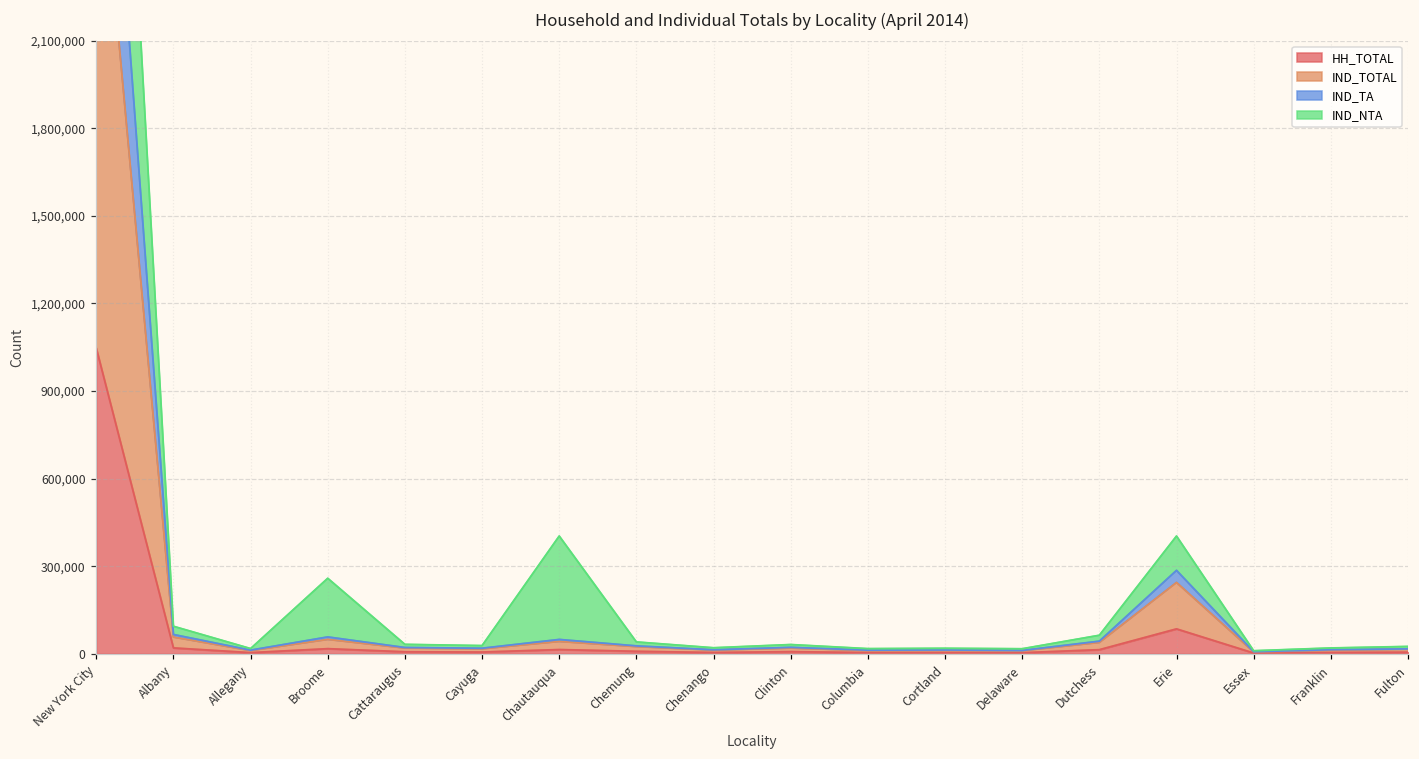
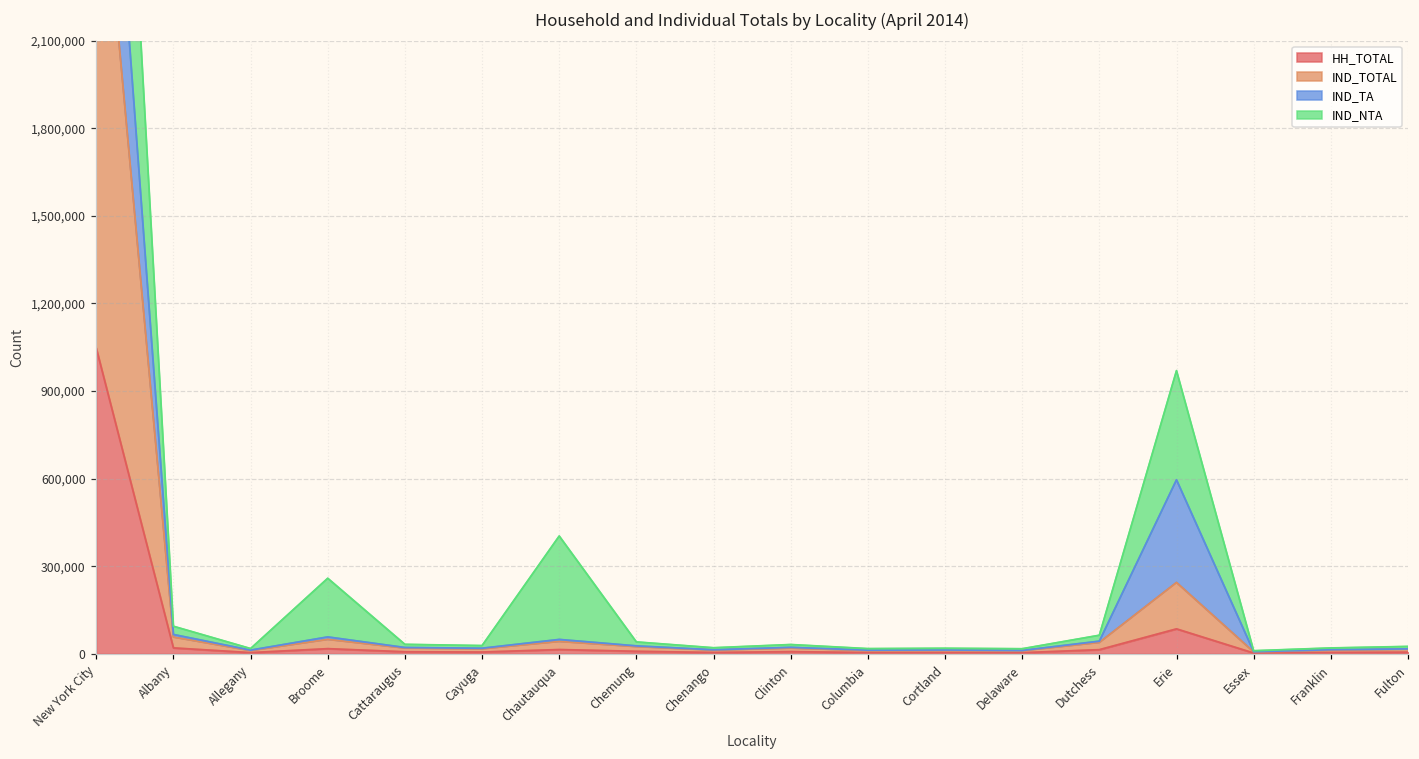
IND_TA, Erie: 40,000 -> 350,000
IND_NTA, Erie: 120,000 -> 370,000
